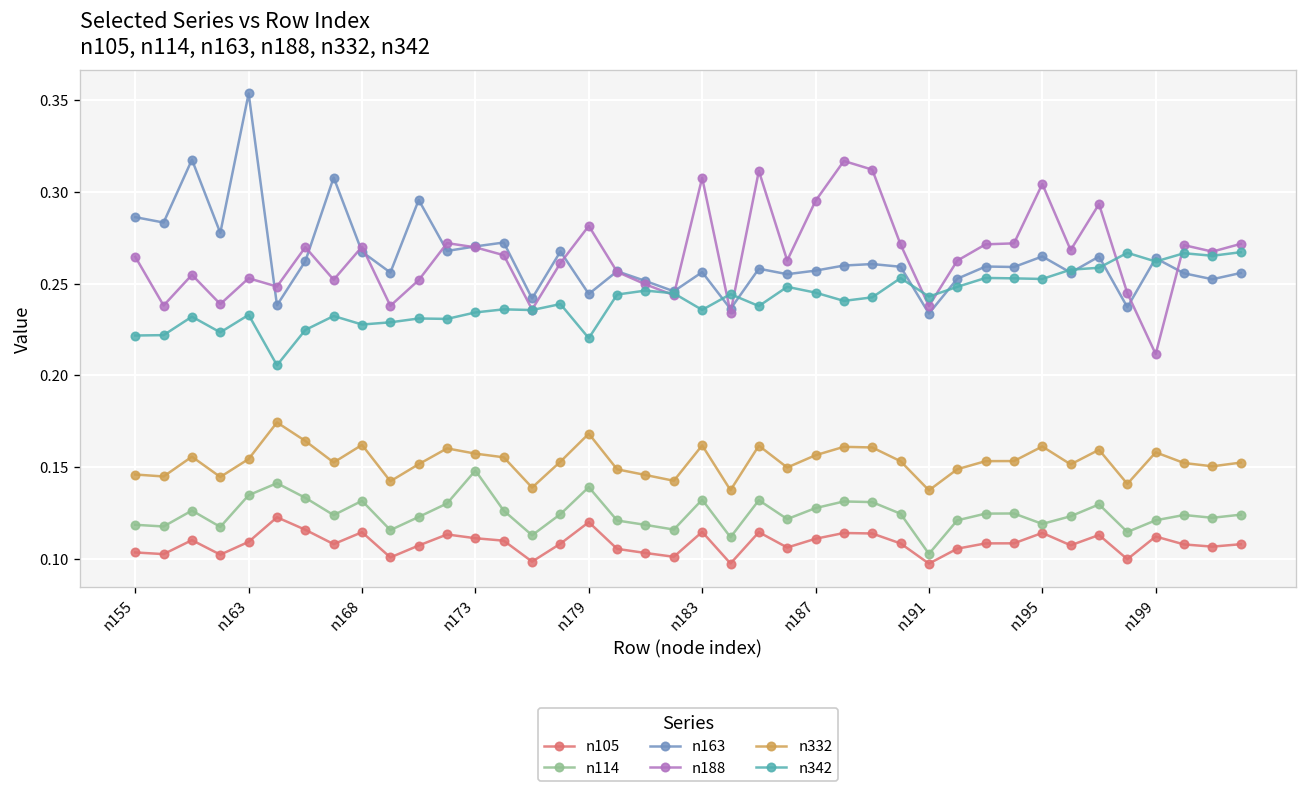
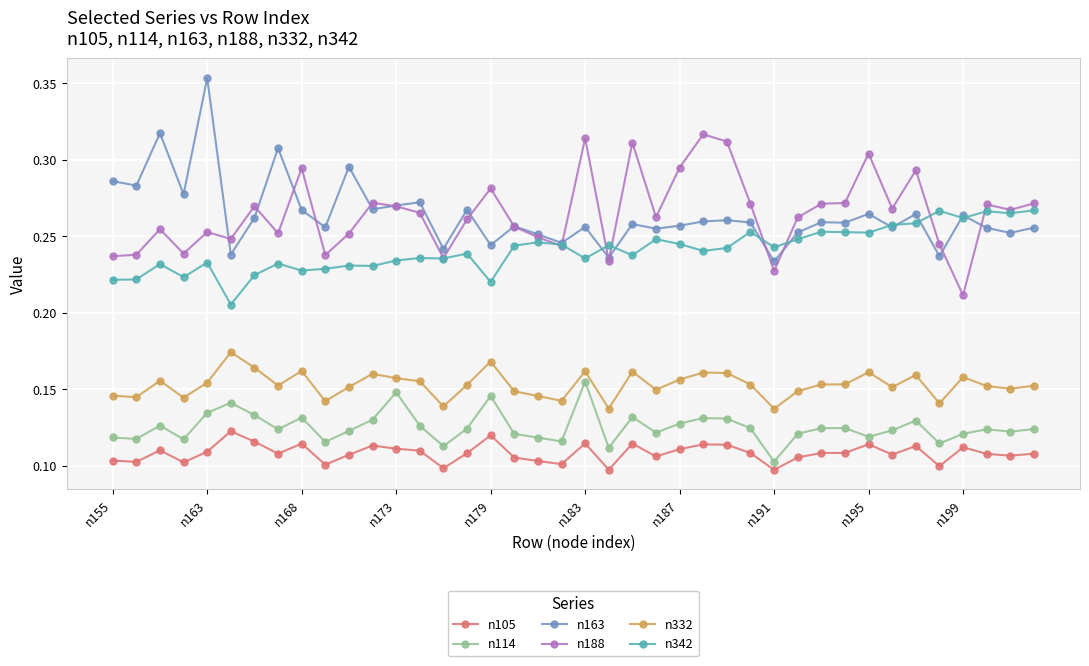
n188, n155: 0.265 -> 0.237
n188, n168: 0.270 -> 0.295
n114, n179: 0.139 -> 0.146
n114, n183: 0.132 -> 0.155
n188, n183: 0.308 -> 0.314
n188, n191: 0.238 -> 0.227
